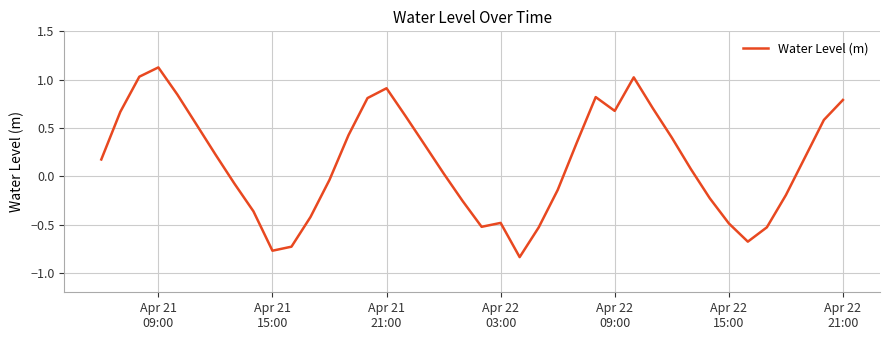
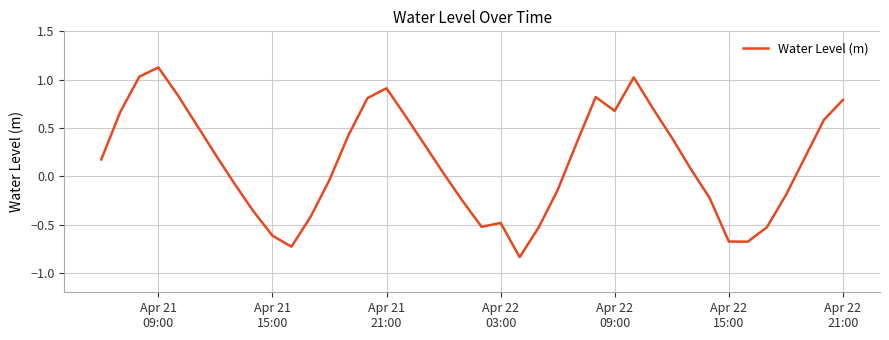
Apr 21 15:00: -0.8 -> -0.6
Apr 22 15:00: -0.5 -> -0.7
